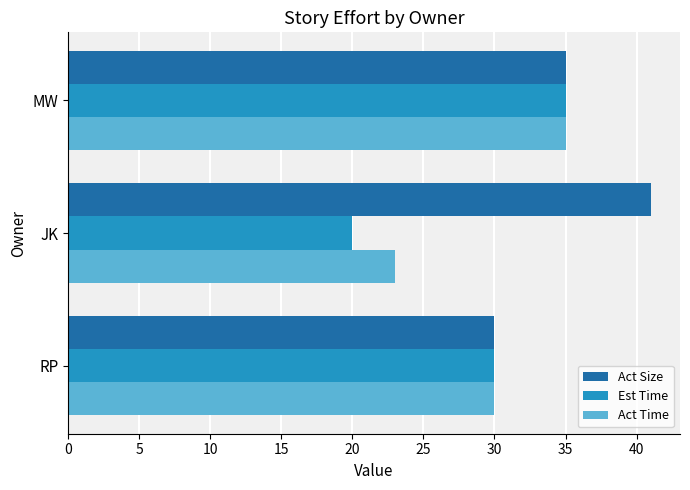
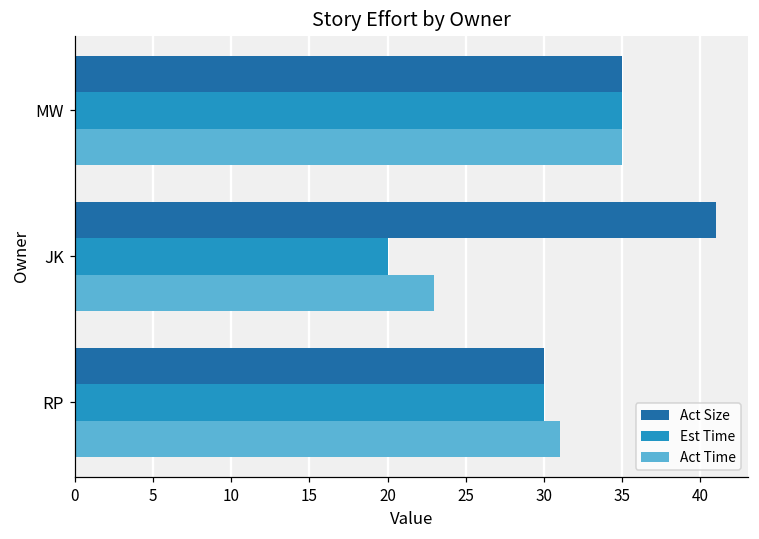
Act Time, RP: 30 -> 31
